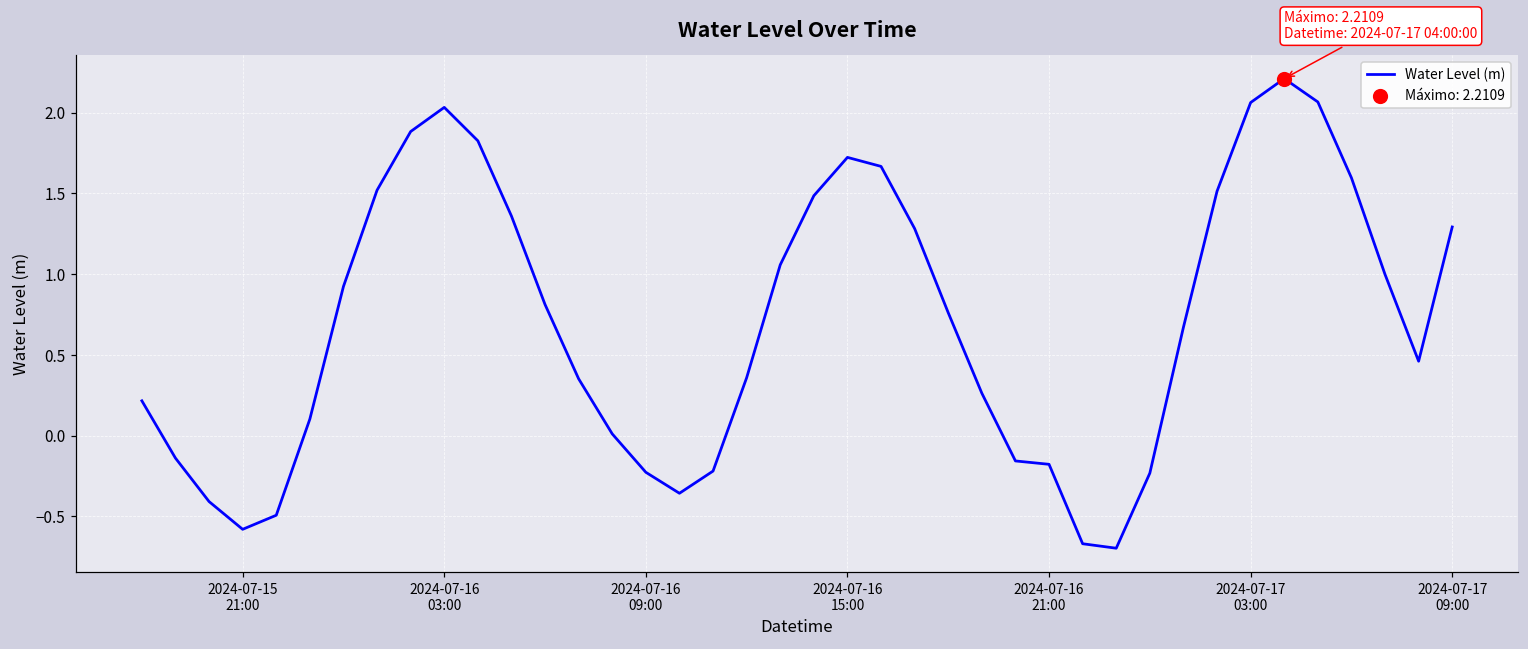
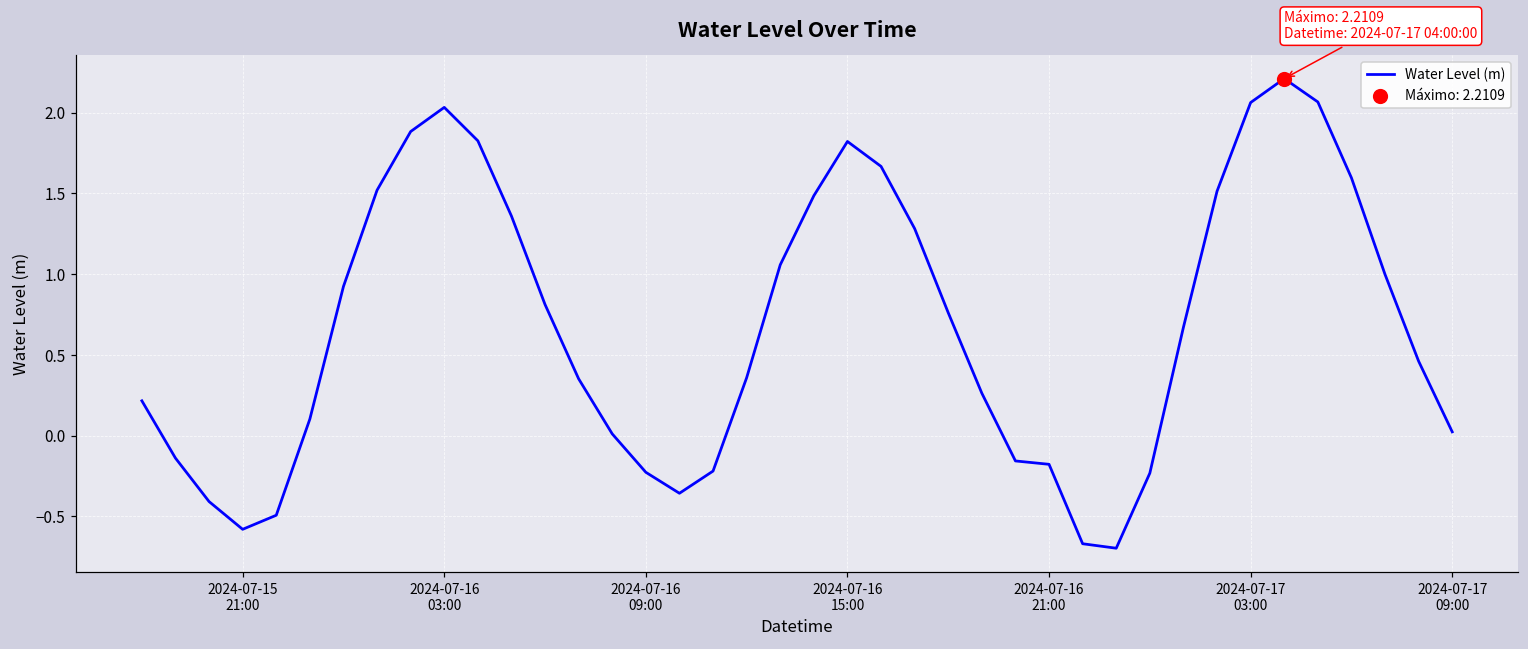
Water Level (m), 2024-07-16 15:00: 1.72 -> 1.82
Water Level (m), 2024-07-17 09:00: 1.29 -> 0.02
